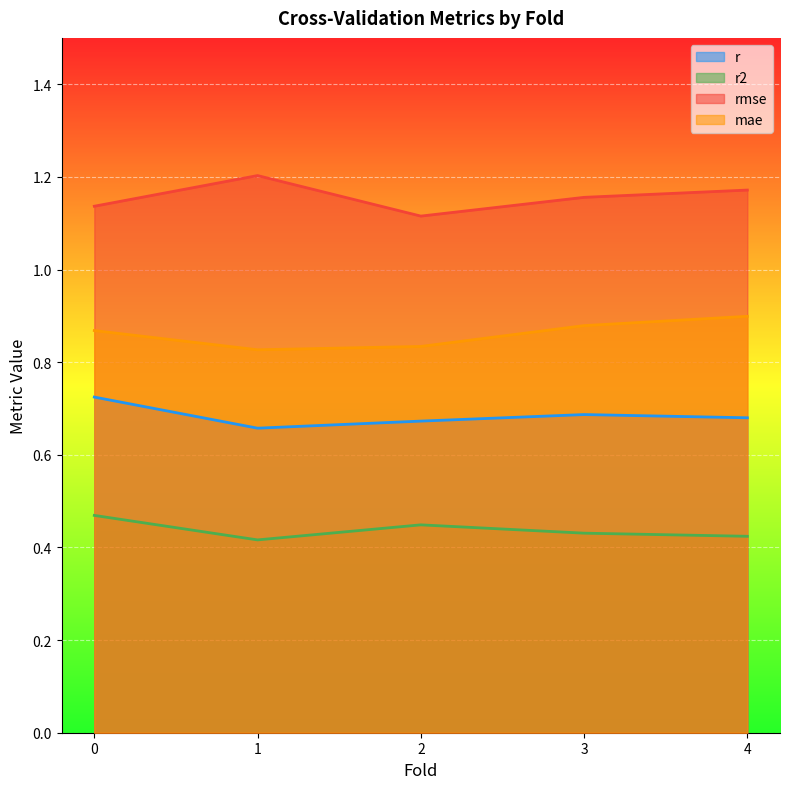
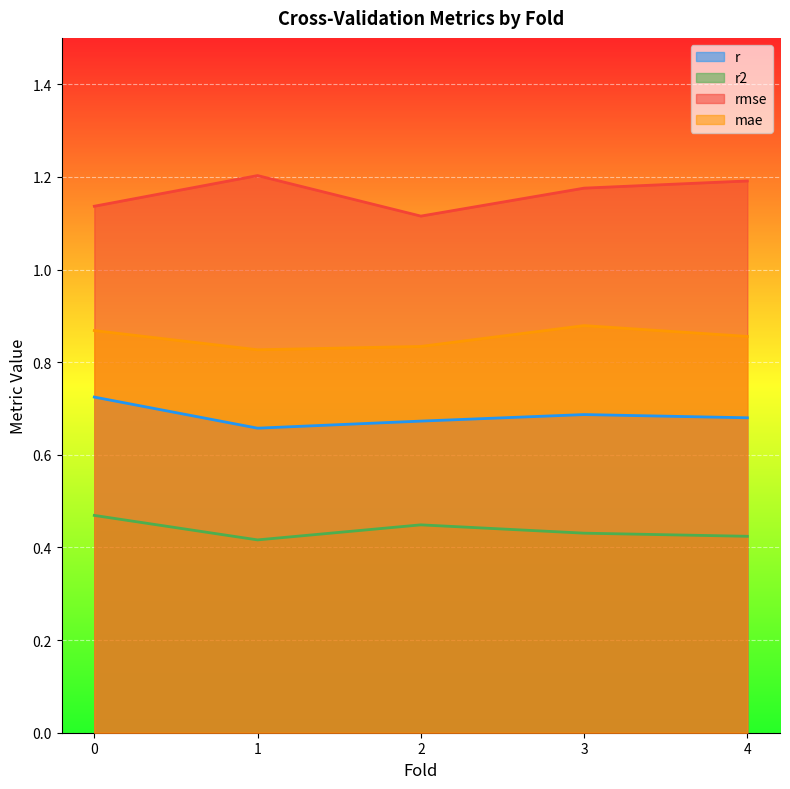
rmse, 3: 1.16 -> 1.18
rmse, 4: 1.17 -> 1.19
mae, 4: 0.90 -> 0.86
